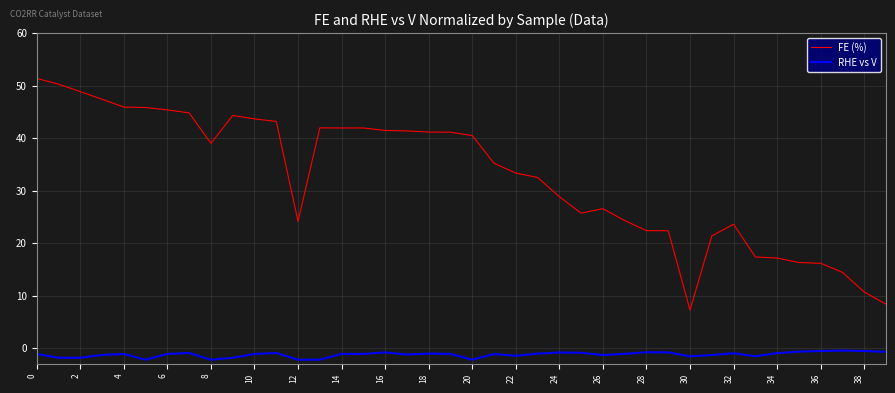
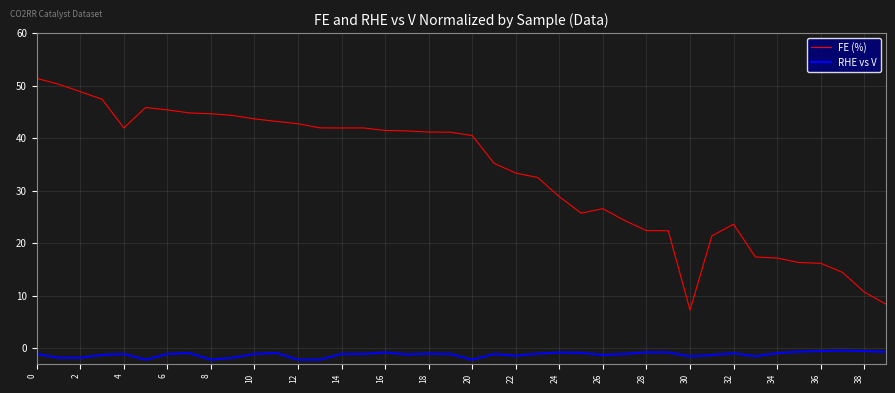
FE (%), 4: 46 -> 42
FE (%), 8: 39 -> 45
FE (%), 12: 24 -> 43
